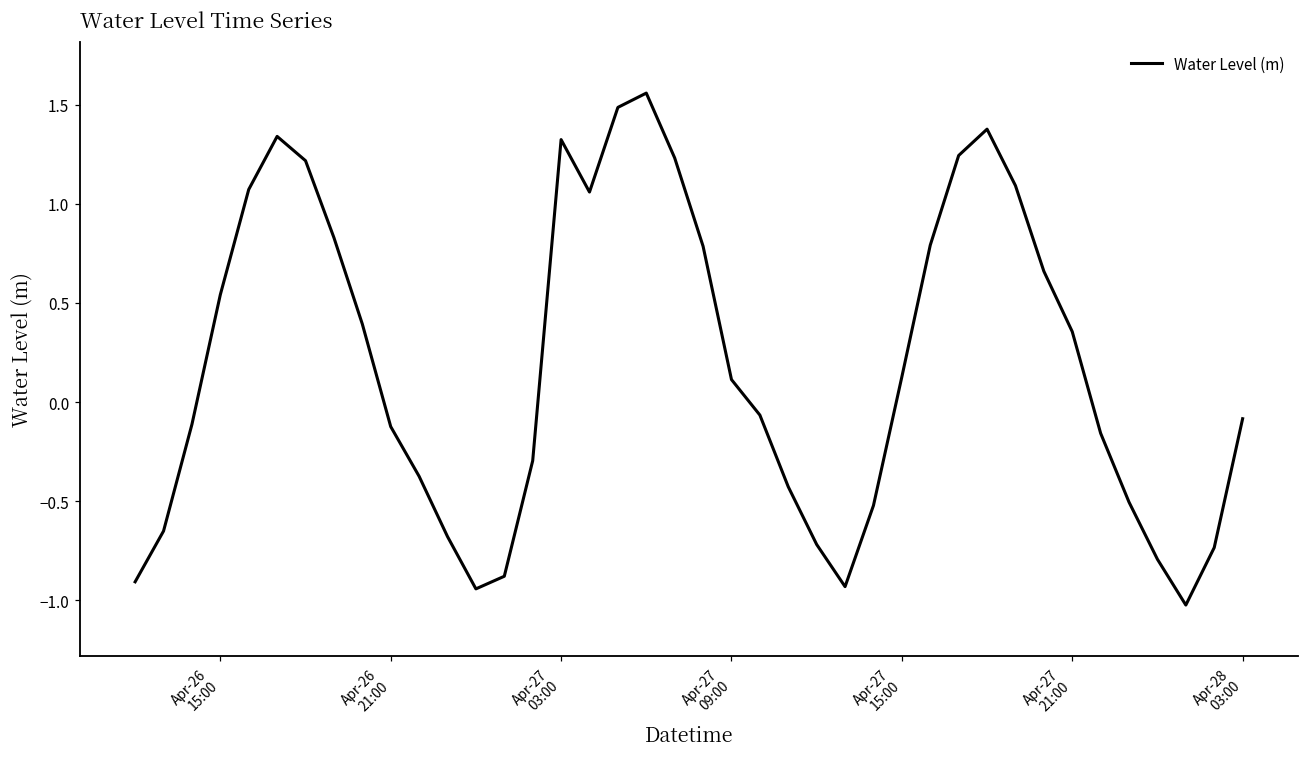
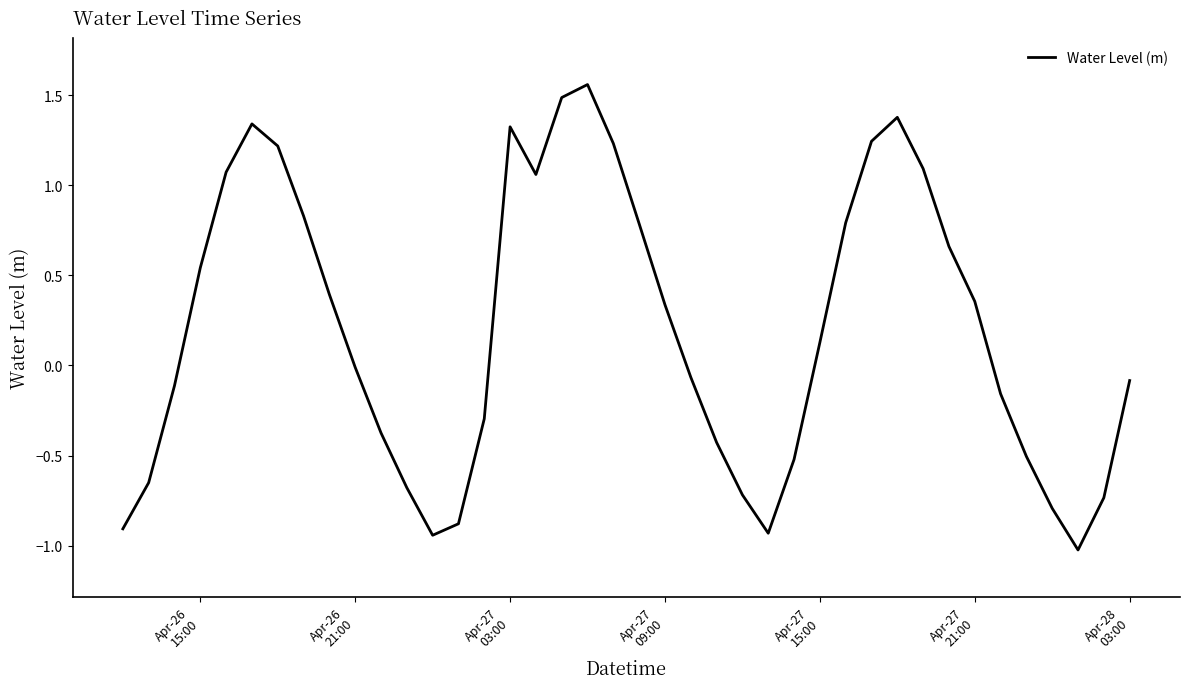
Apr-26 21:00: -0.12 -> -0.01
Apr-27 09:00: 0.11 -> 0.34
